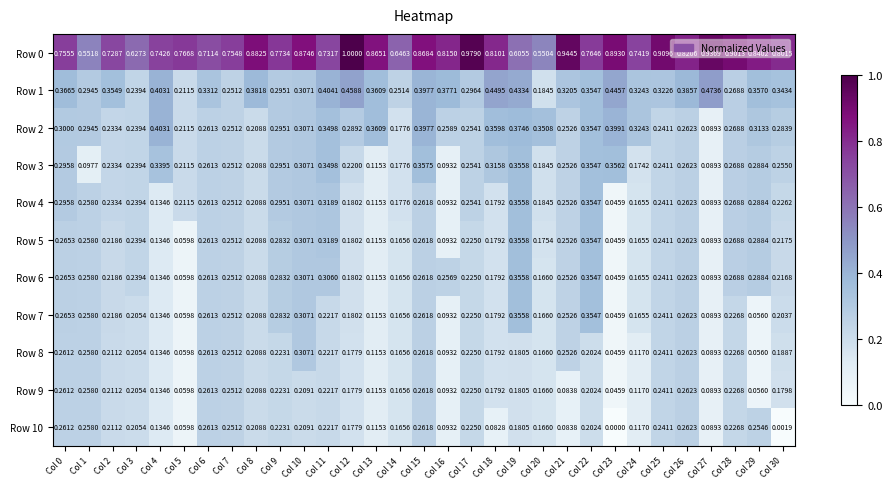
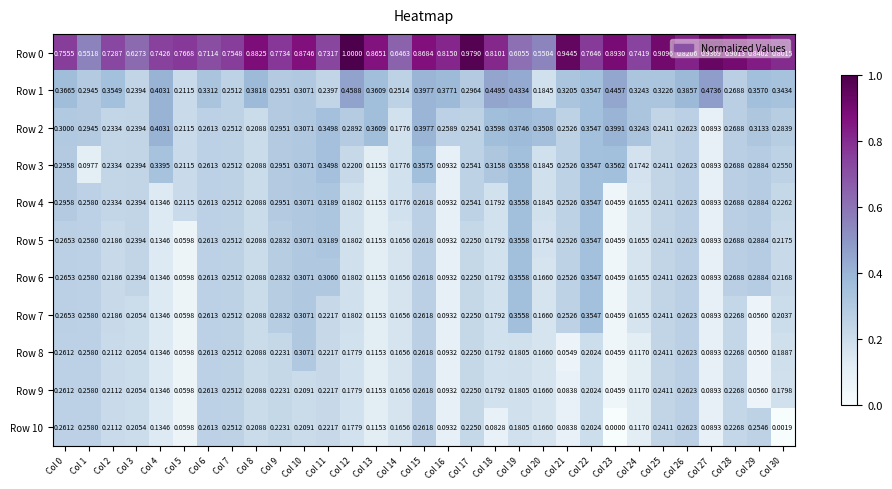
Row 1, Col 11: 0.4041 -> 0.2397
Row 6, Col 16: 0.2569 -> 0.0932
Row 8, Col 21: 0.2526 -> 0.0549
